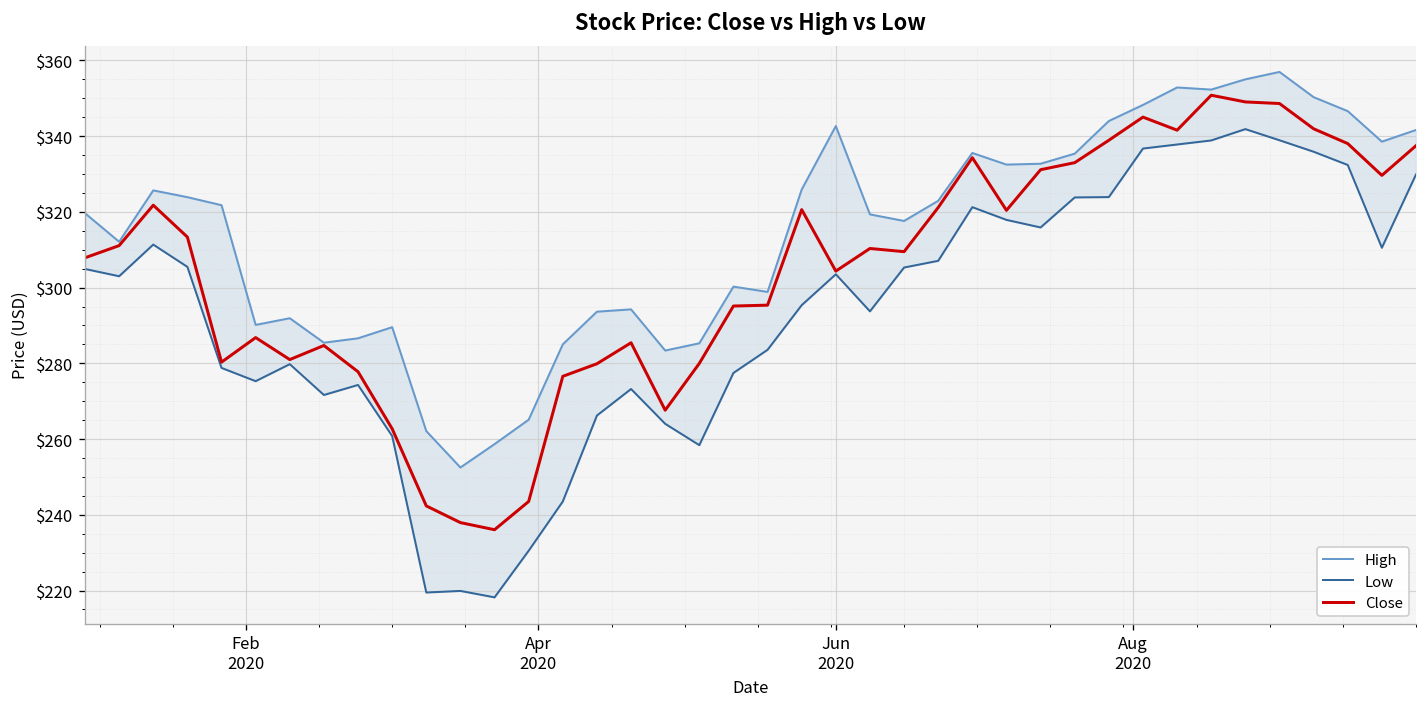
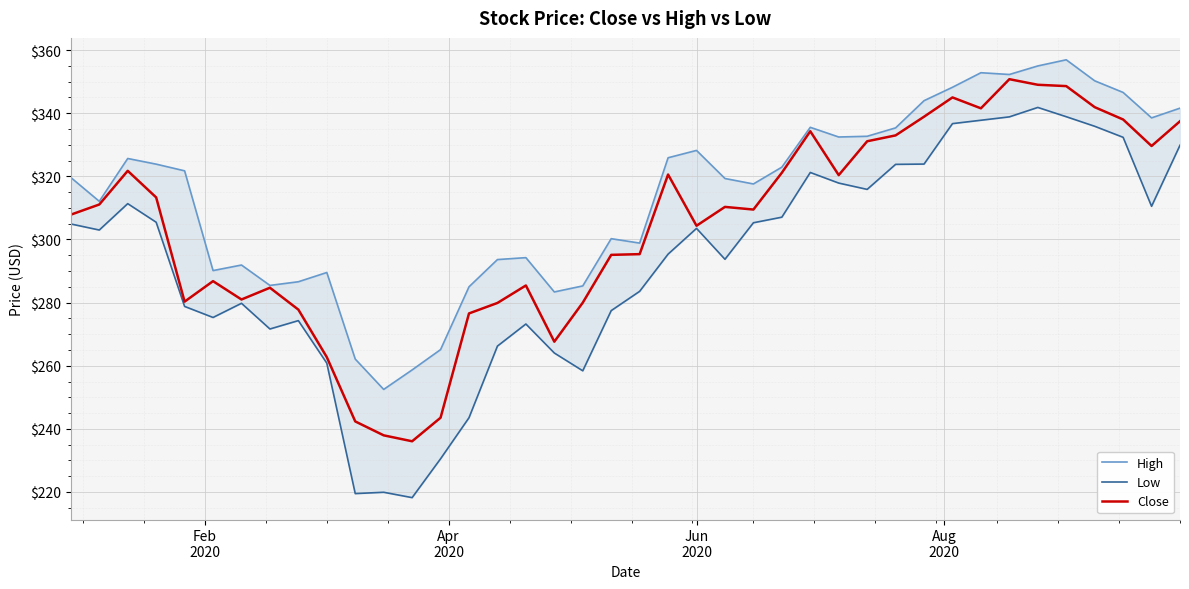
High, Jun 2020: $343 -> $328
